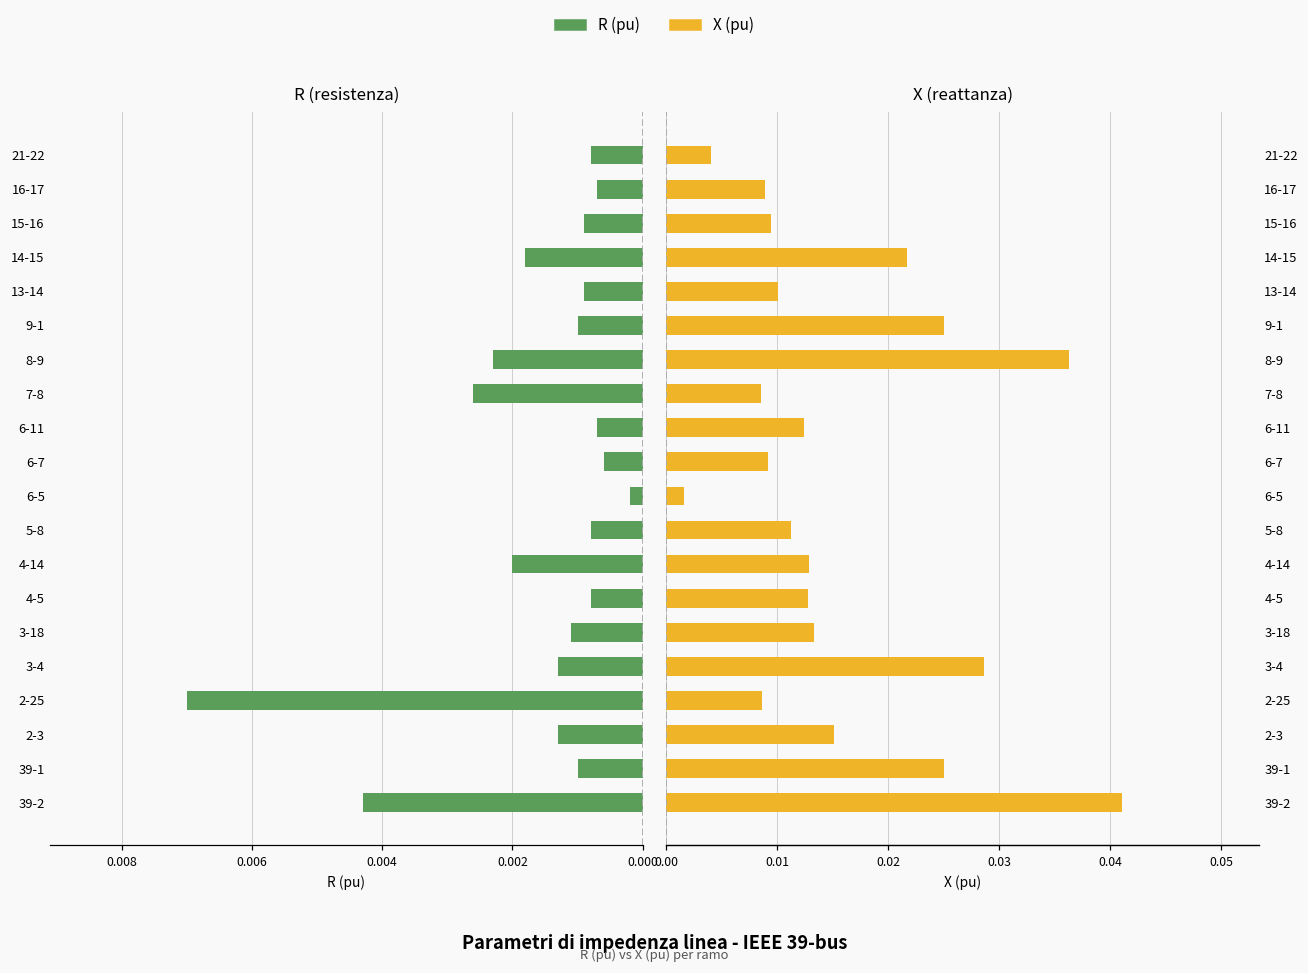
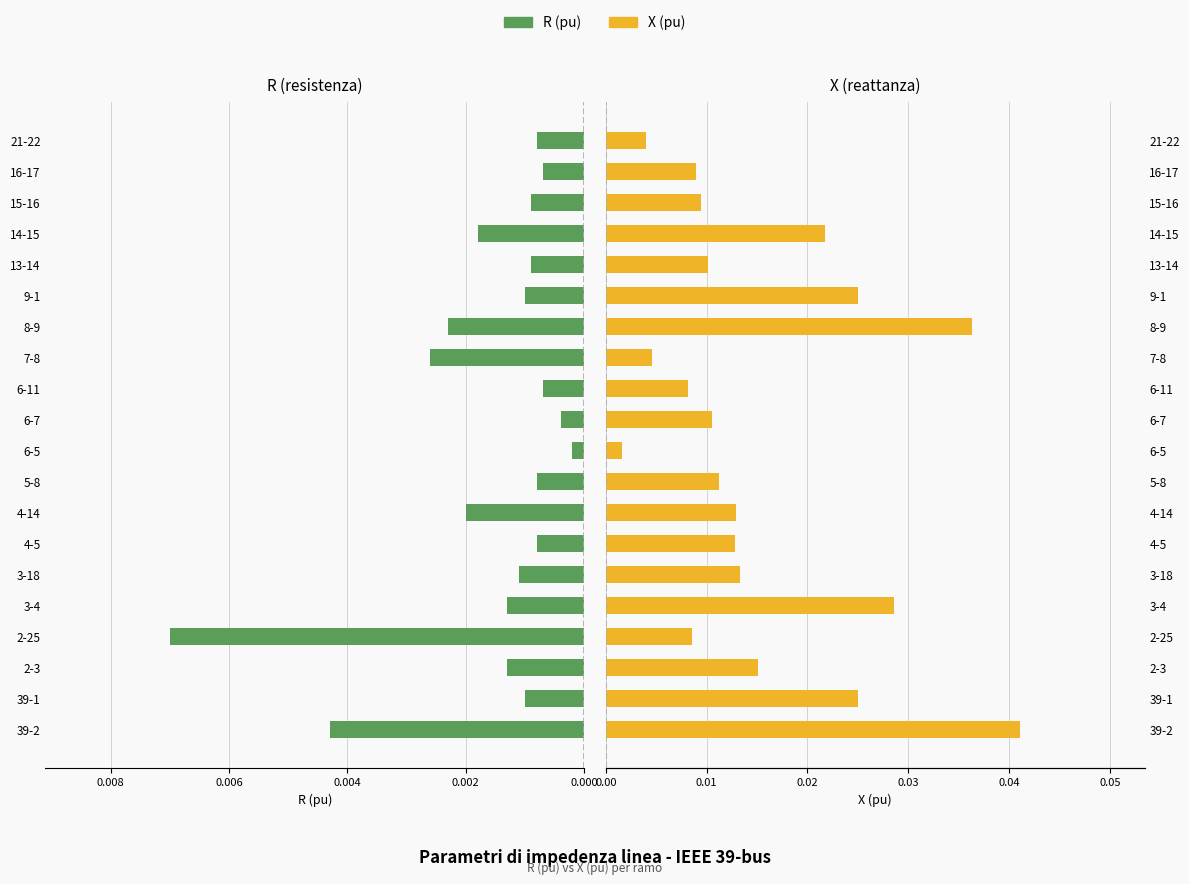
R (resistenza), 6-7: 0.0006 -> 0.0004
X (reattanza), 7-8: 0.0085 -> 0.0046
X (reattanza), 6-11: 0.0124 -> 0.0082
X (reattanza), 6-7: 0.0092 -> 0.0105
